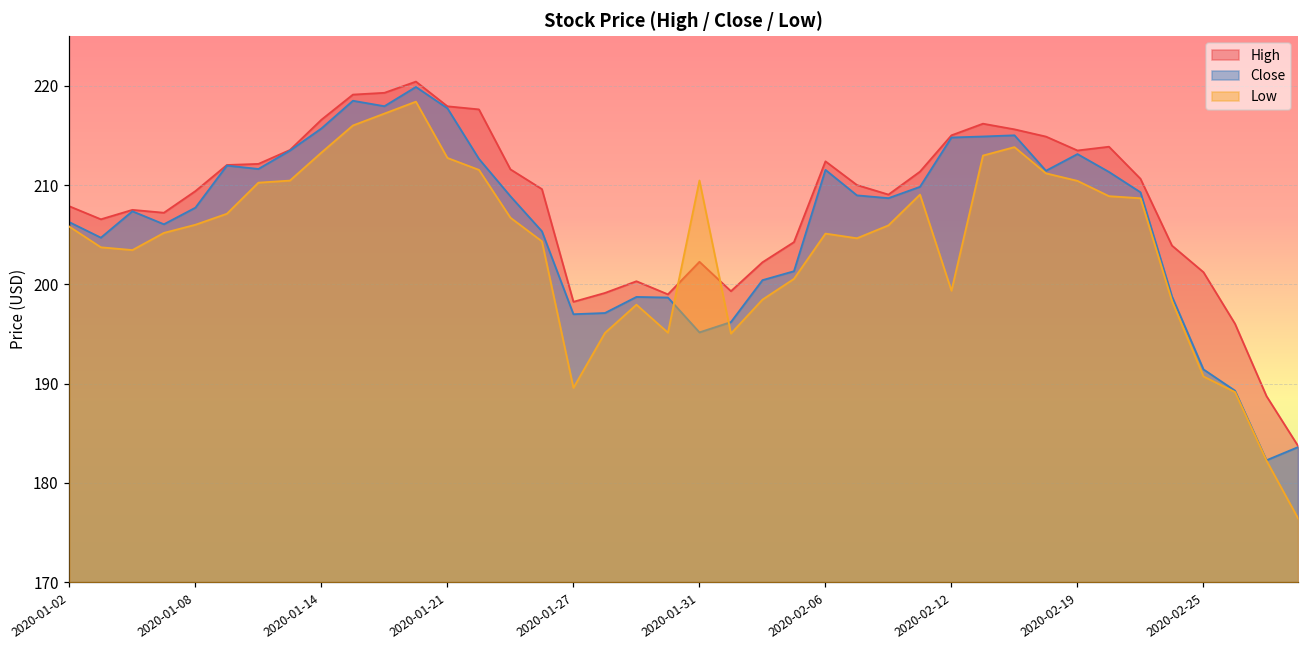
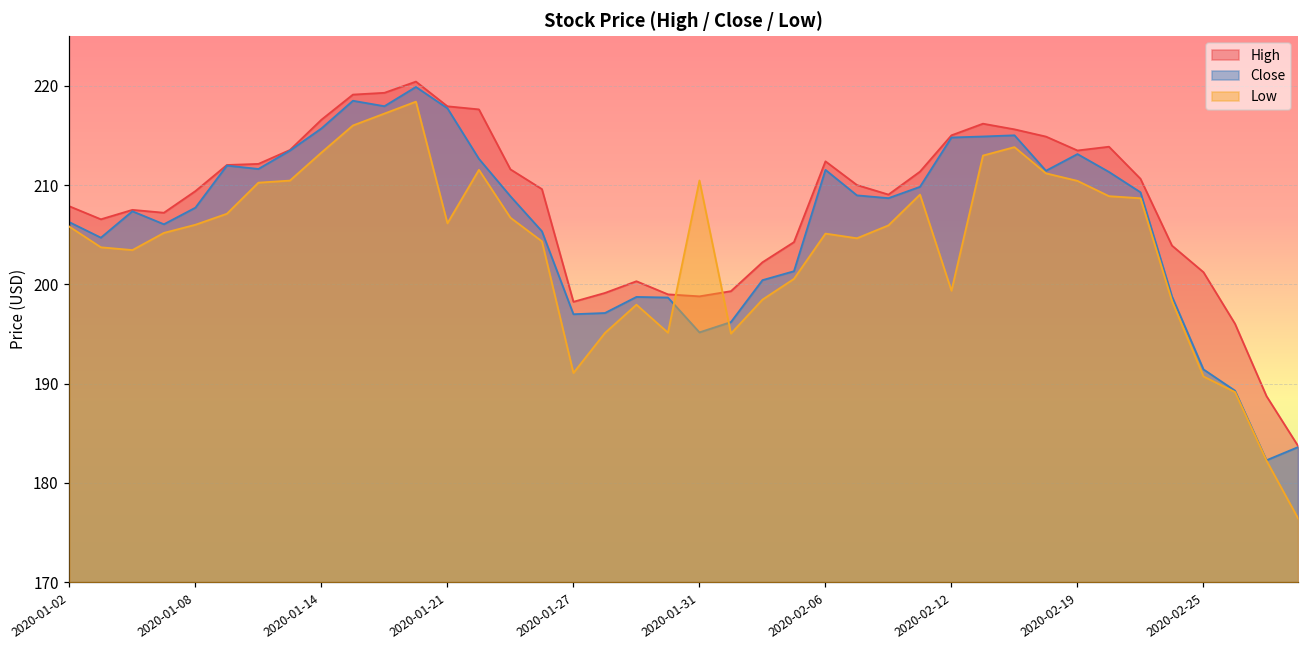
Low, 2020-01-21: 213 -> 206
Low, 2020-01-27: 190 -> 191
High, 2020-01-31: 202 -> 199
